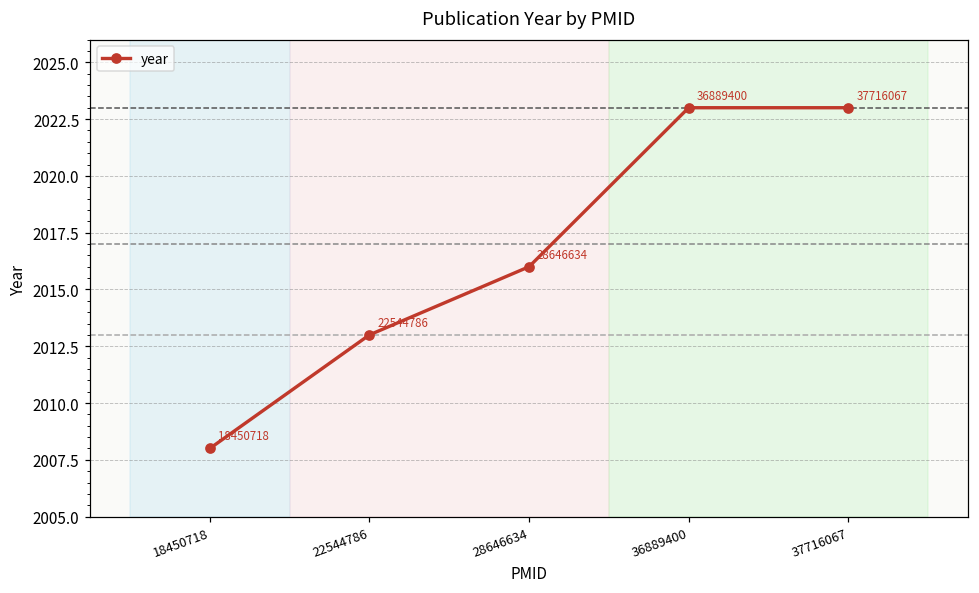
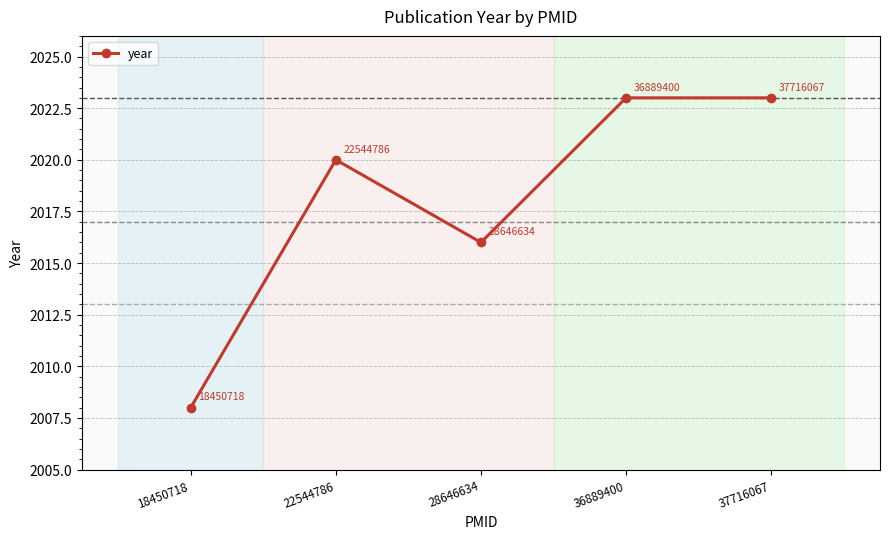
22544786: 2013 -> 2020
